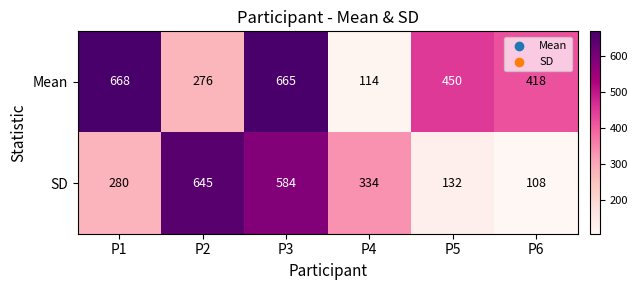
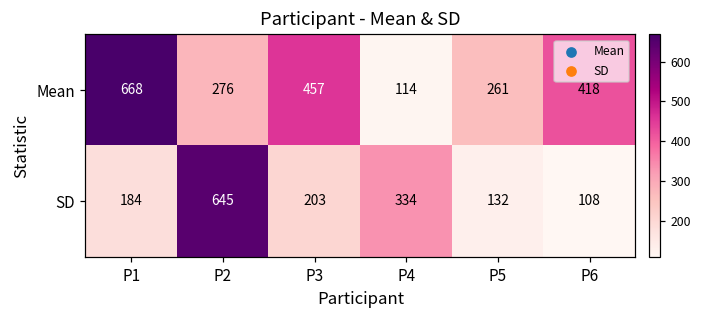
Mean, P3: 665 -> 457
Mean, P5: 450 -> 261
SD, P1: 280 -> 184
SD, P3: 584 -> 203
